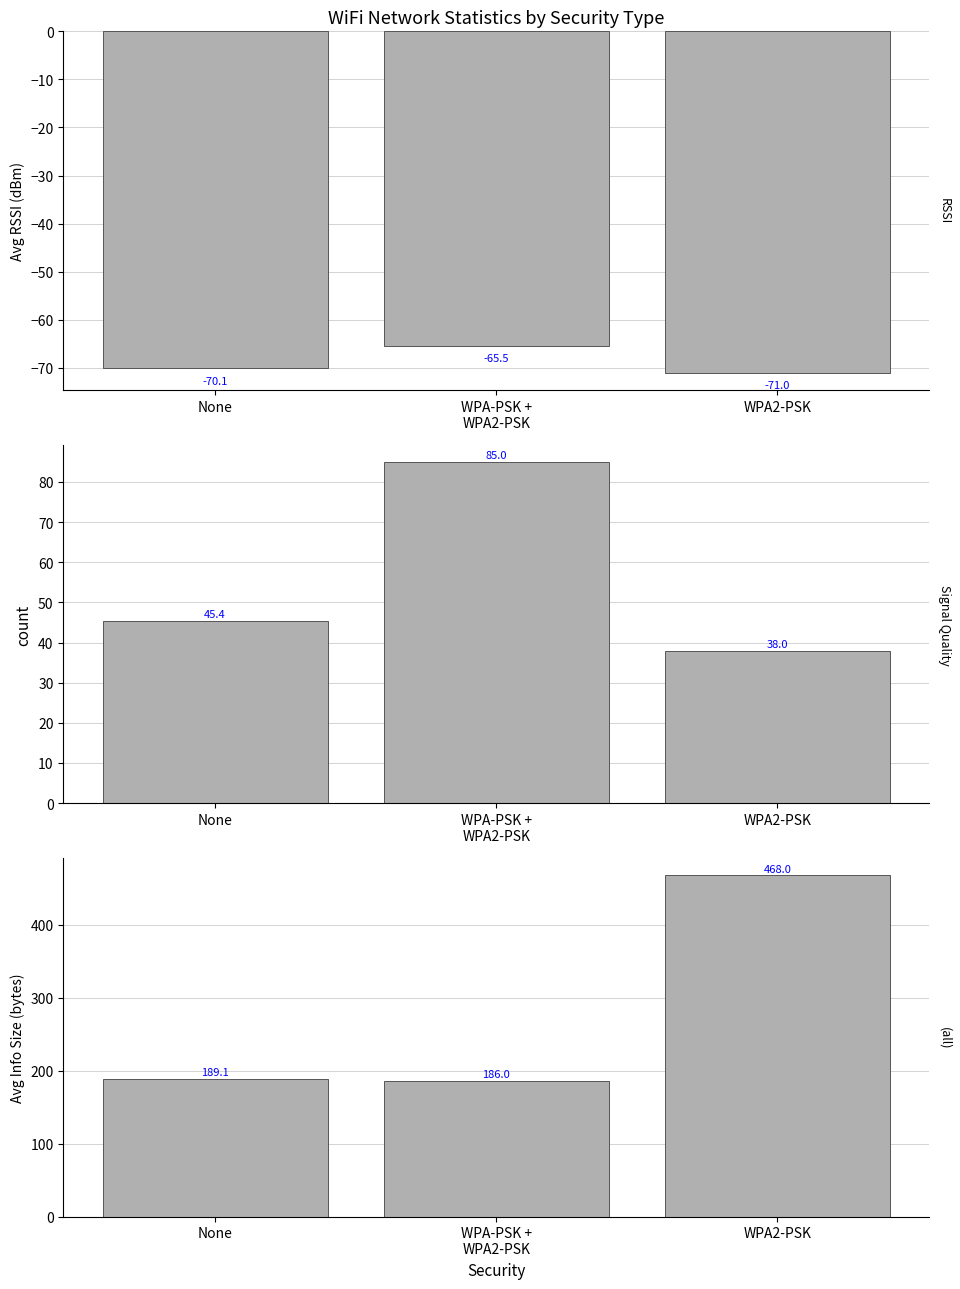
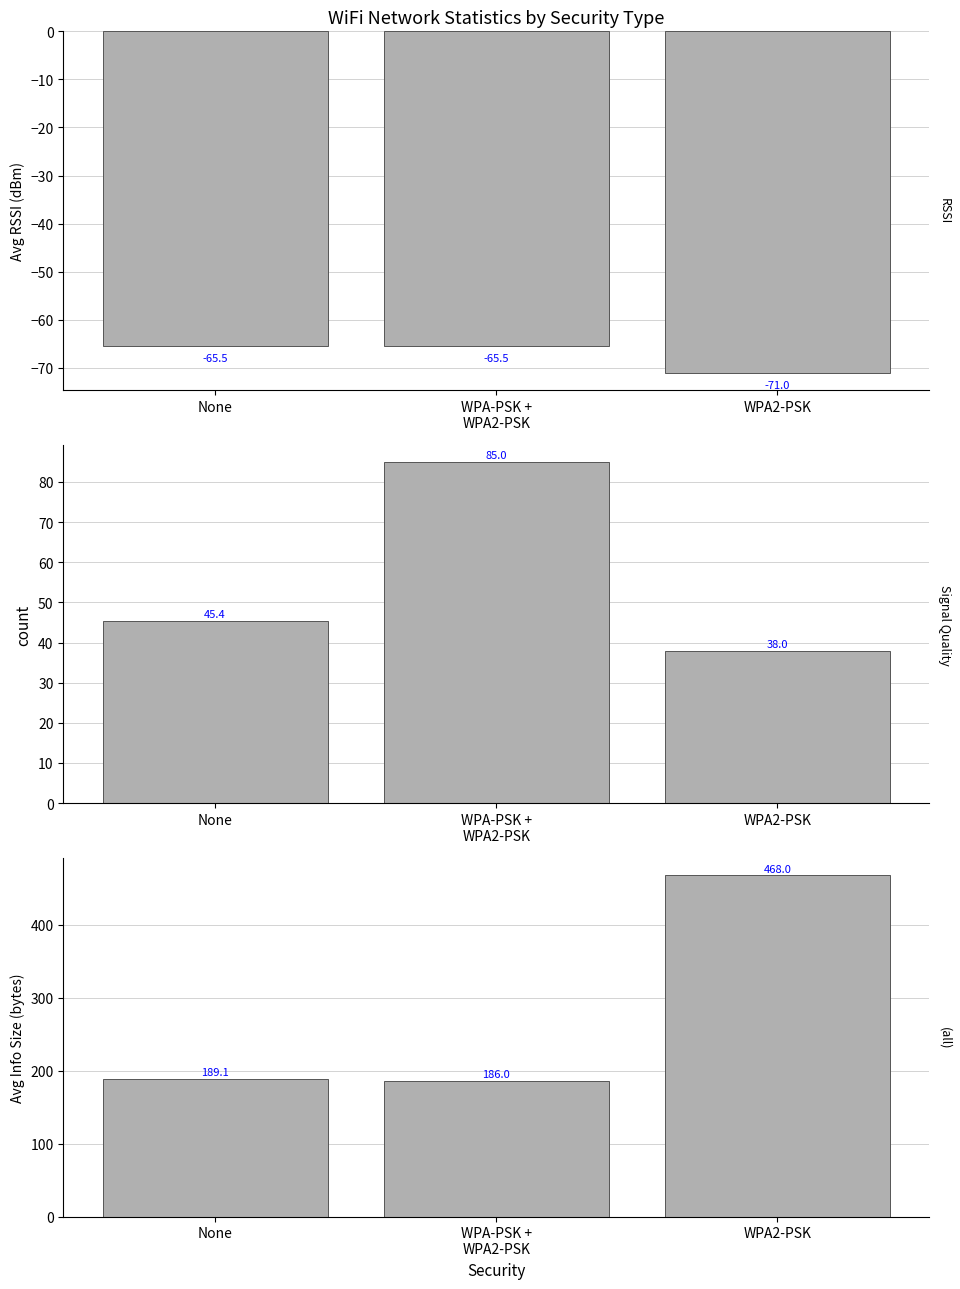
WiFi Network Statistics by Security Type, None: -70.1 -> -65.5
